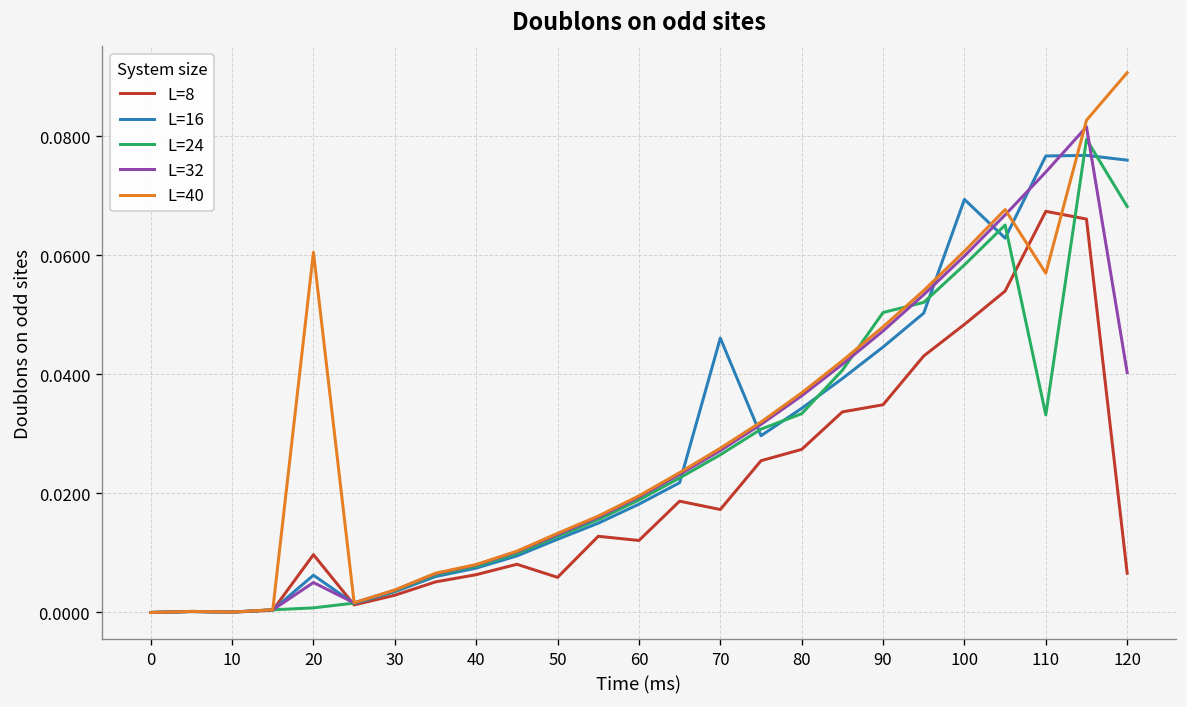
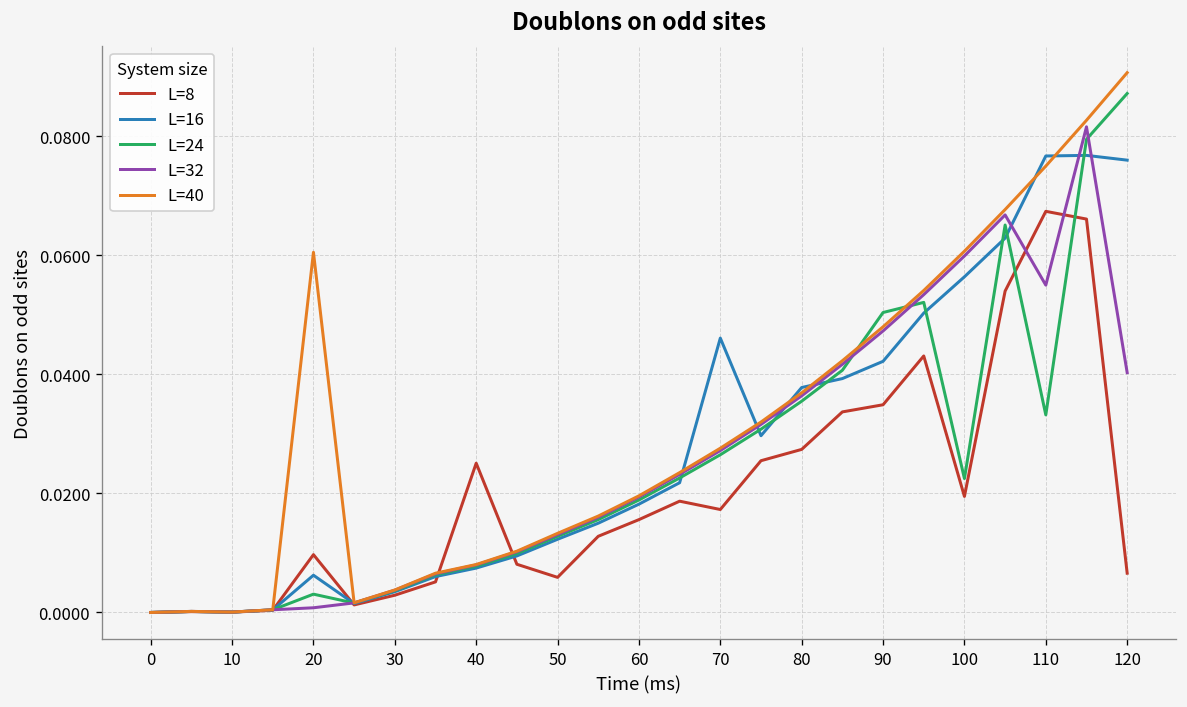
L=24, 20: 0.001 -> 0.003
L=32, 20: 0.005 -> 0.001
L=8, 40: 0.006 -> 0.025
L=8, 60: 0.012 -> 0.016
L=16, 80: 0.034 -> 0.038
L=24, 80: 0.033 -> 0.036
L=16, 90: 0.045 -> 0.042
L=8, 100: 0.048 -> 0.020
L=16, 100: 0.069 -> 0.056
L=24, 100: 0.058 -> 0.023
L=32, 110: 0.074 -> 0.055
L=40, 110: 0.057 -> 0.075
L=24, 120: 0.068 -> 0.087
